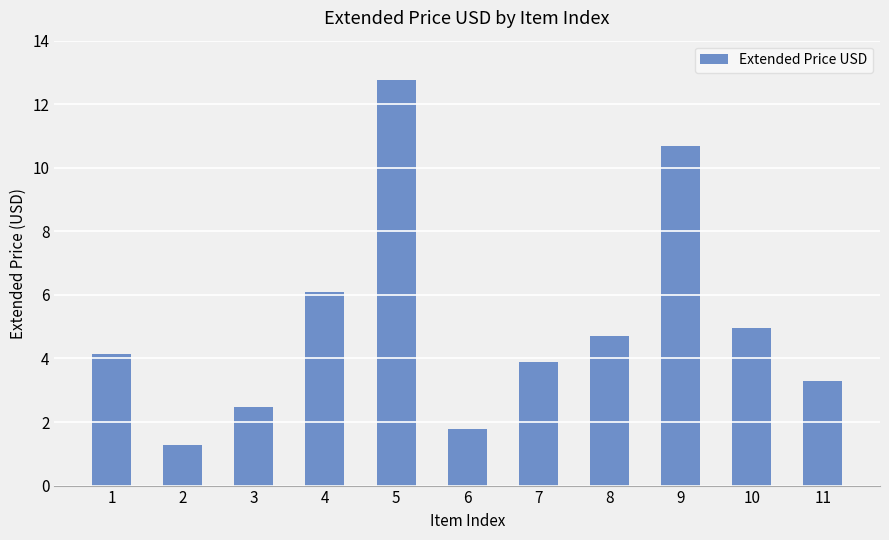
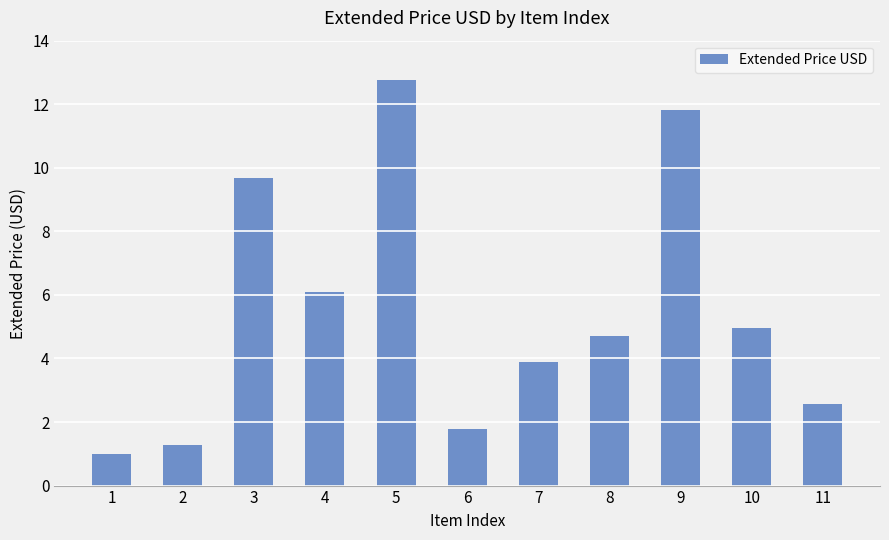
1: 4.1 -> 1.0
3: 2.5 -> 9.7
9: 10.7 -> 11.8
11: 3.3 -> 2.6
